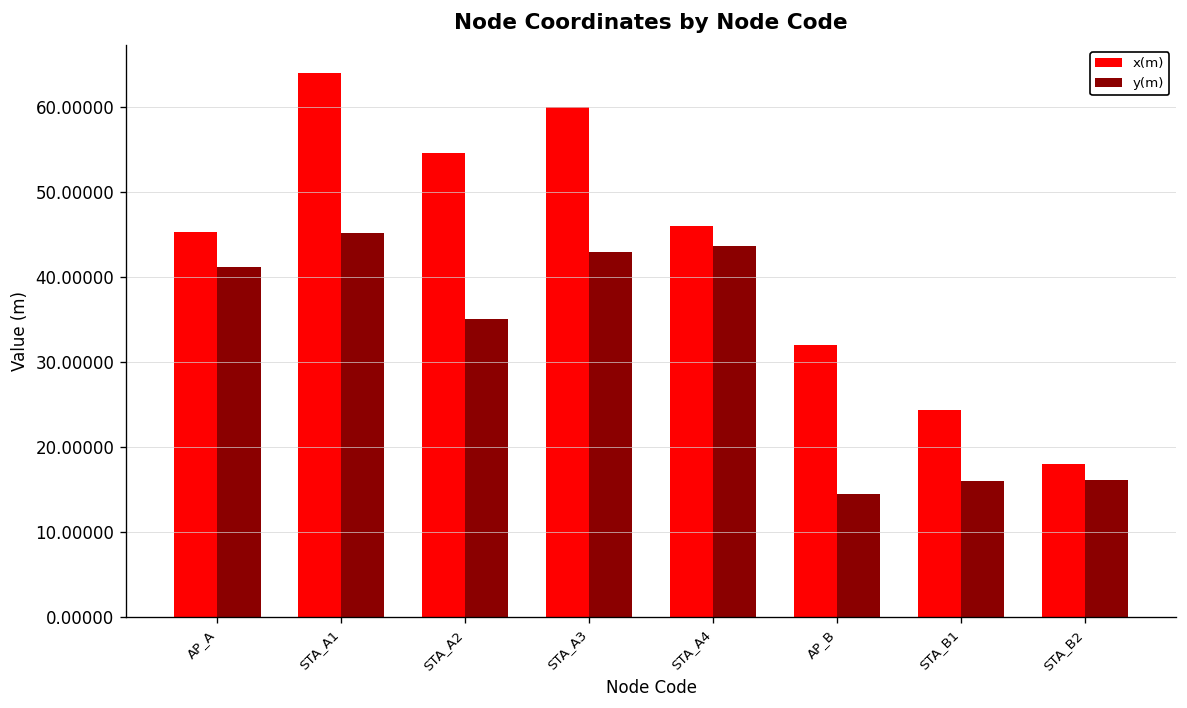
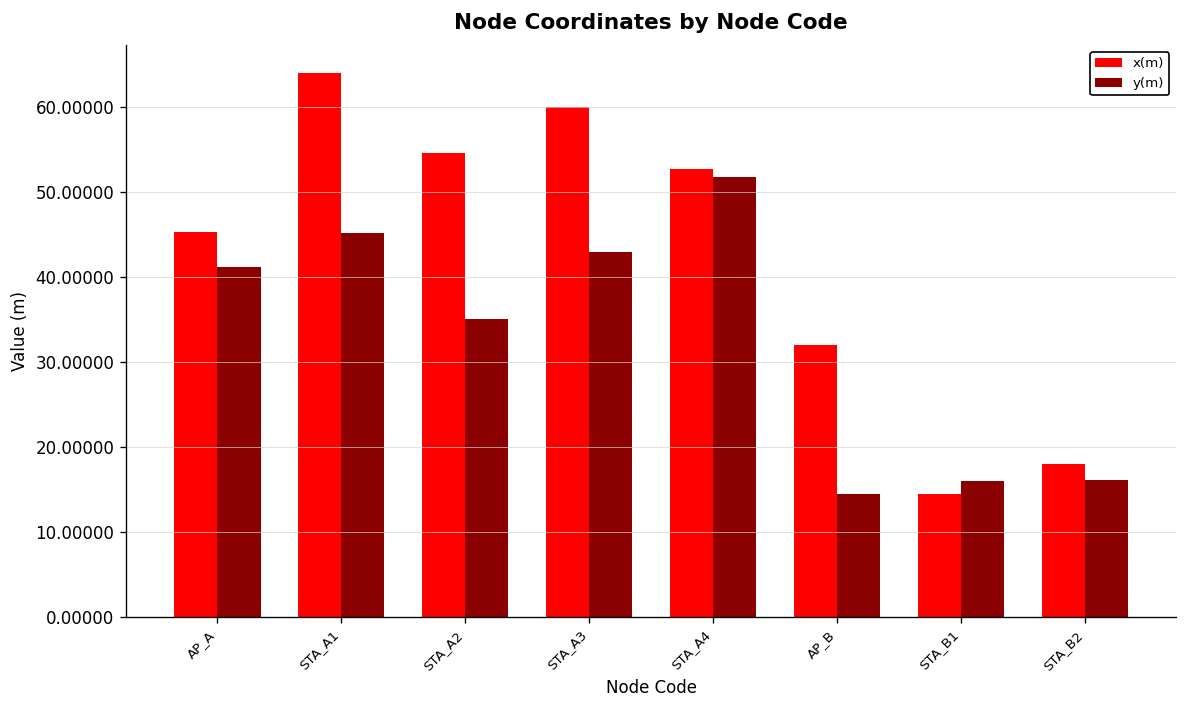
x(m), STA_A4: 46 -> 53
y(m), STA_A4: 44 -> 52
x(m), STA_B1: 24 -> 14
